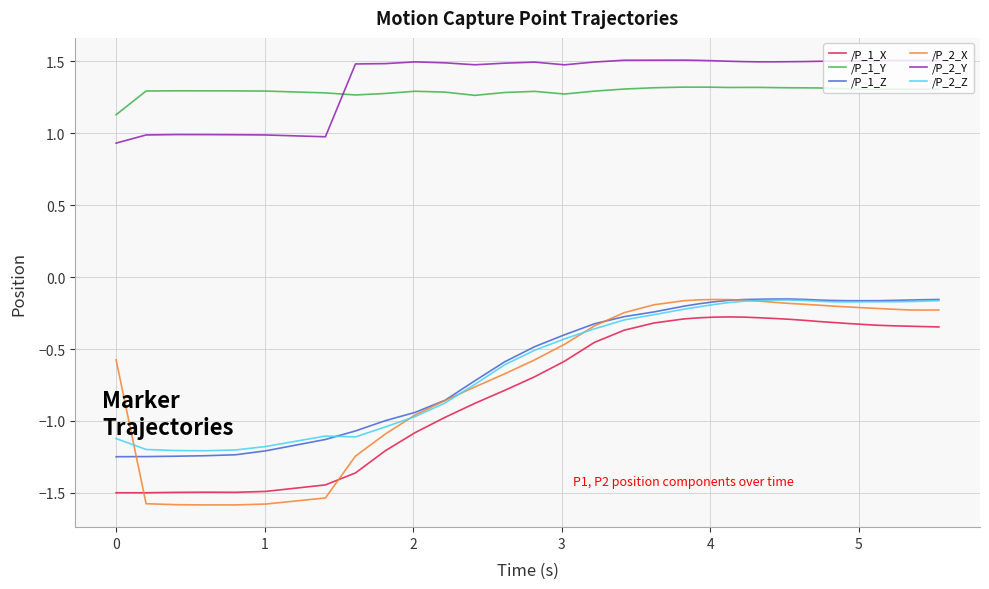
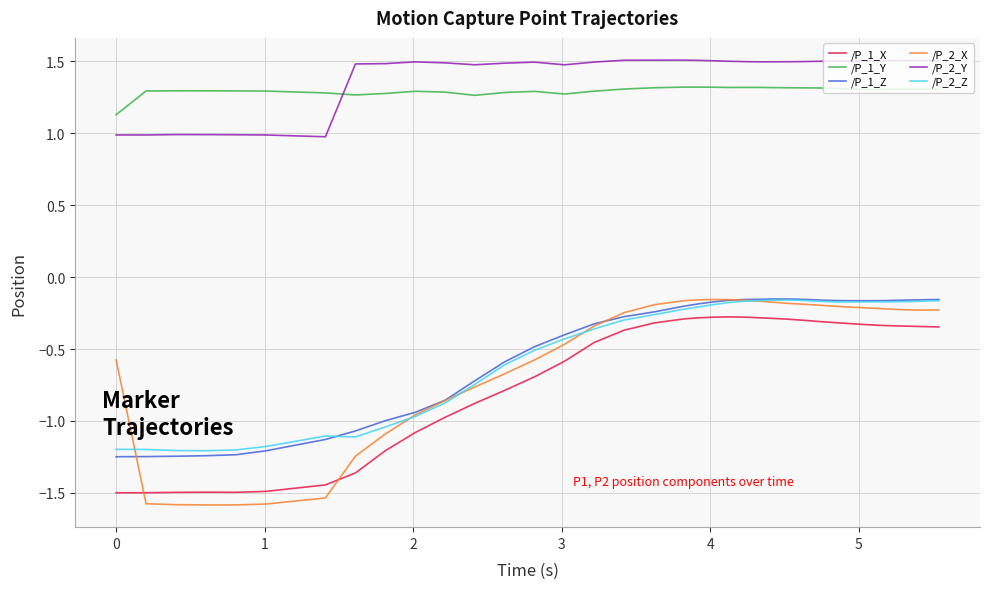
/P_2_Y, 0: 0.93 -> 0.99
/P_2_Z, 0: -1.12 -> -1.20
